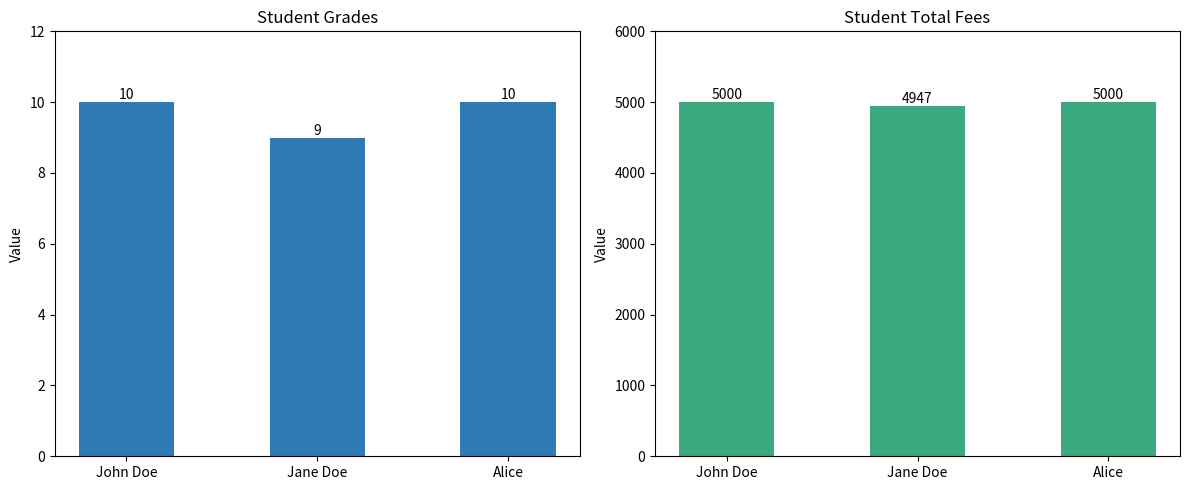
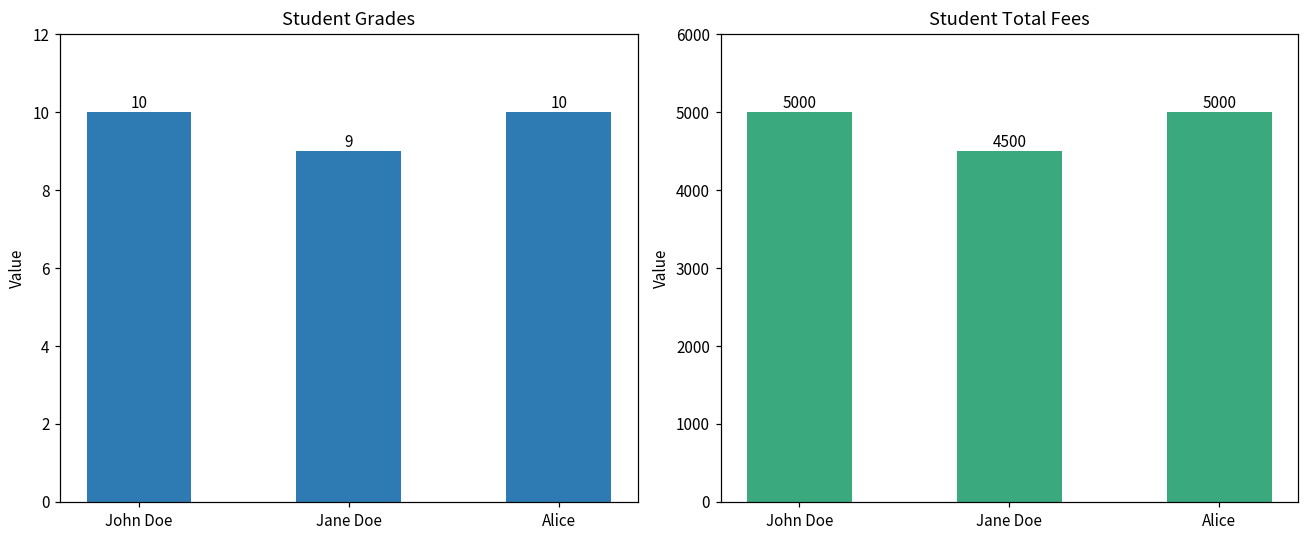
Student Total Fees, Jane Doe: 4947 -> 4500
